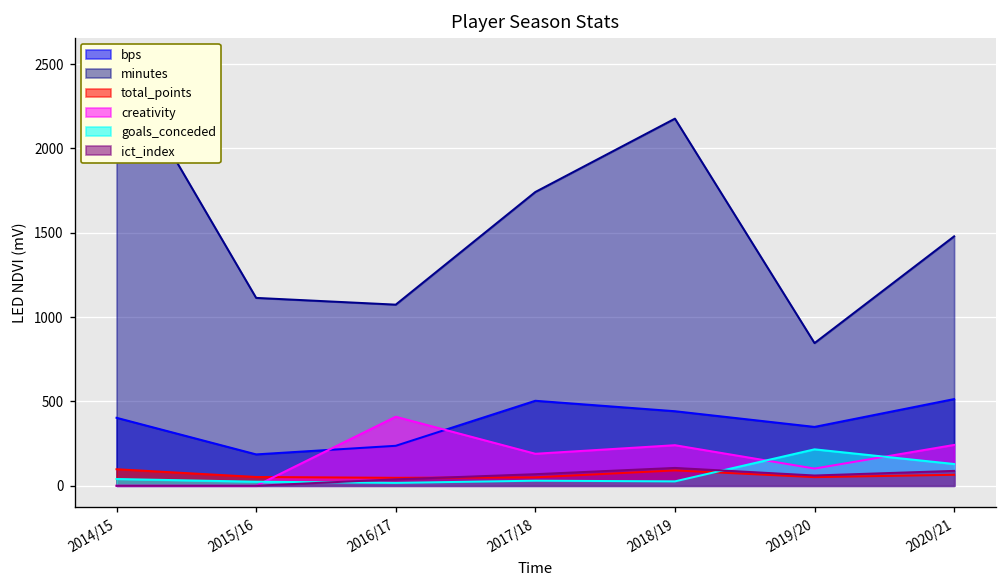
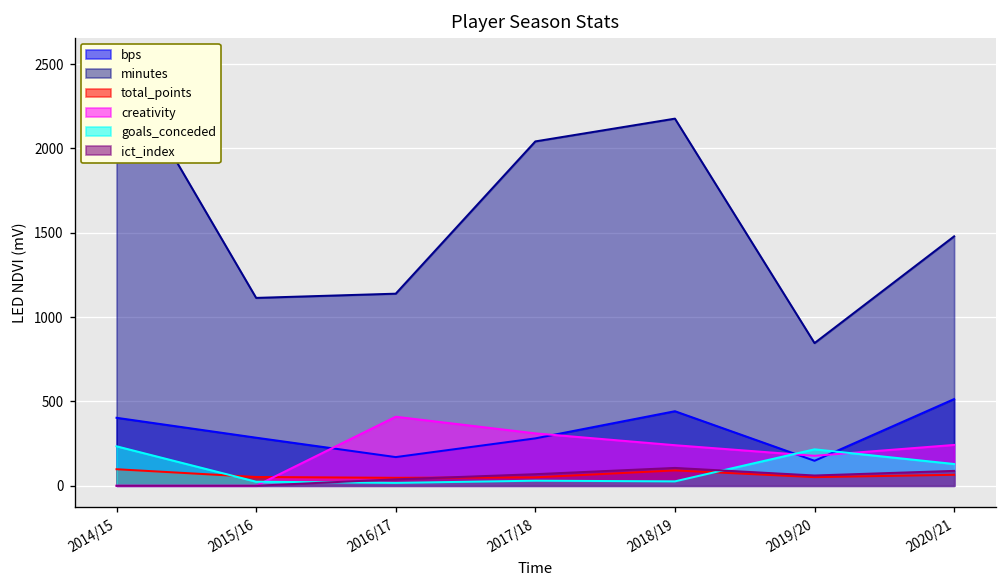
goals_conceded, 2014/15: 40 -> 230
bps, 2015/16: 190 -> 290
bps, 2016/17: 240 -> 170
minutes, 2016/17: 1070 -> 1140
bps, 2017/18: 500 -> 280
minutes, 2017/18: 1740 -> 2040
creativity, 2017/18: 190 -> 310
bps, 2019/20: 350 -> 150
creativity, 2019/20: 100 -> 180
